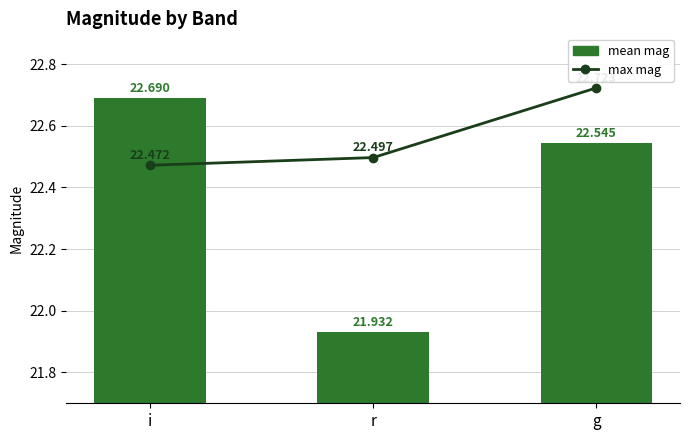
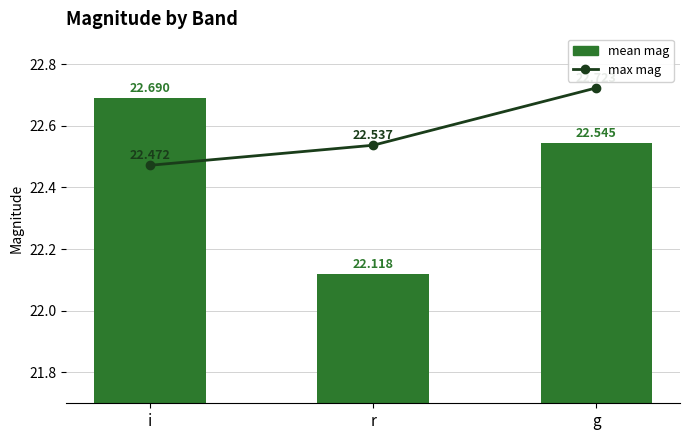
max mag, r: 22.497 -> 22.537
mean mag, r: 21.932 -> 22.118
